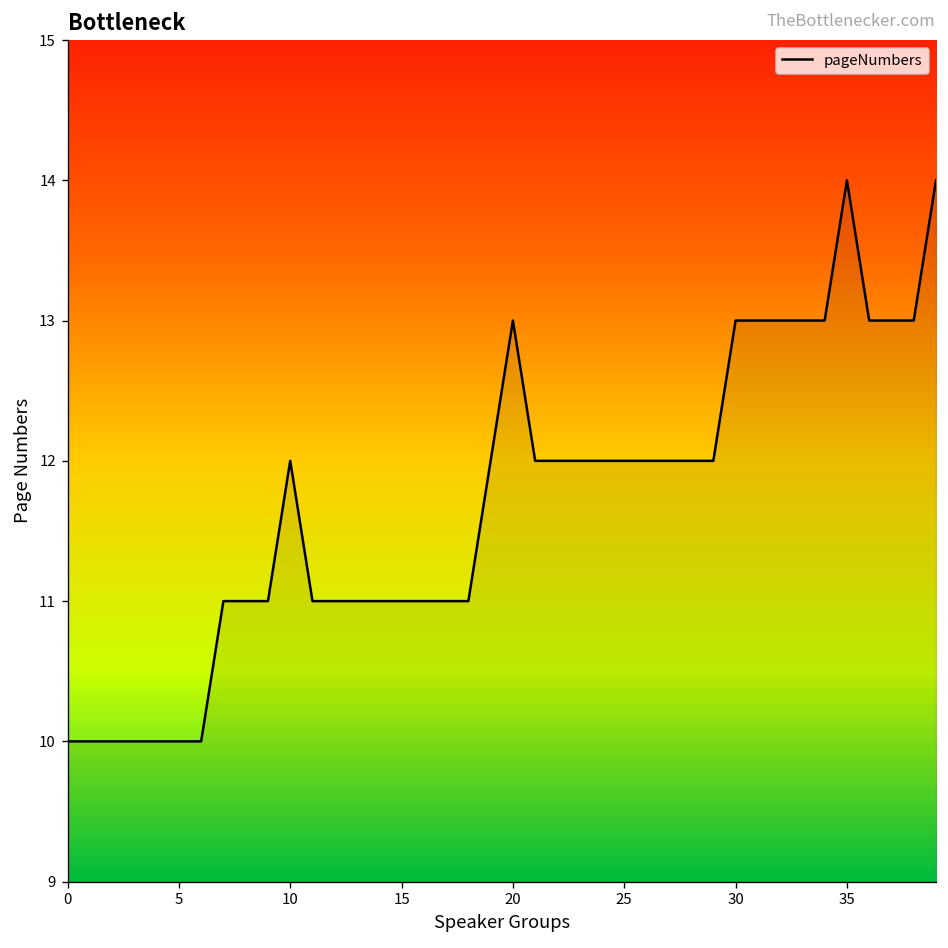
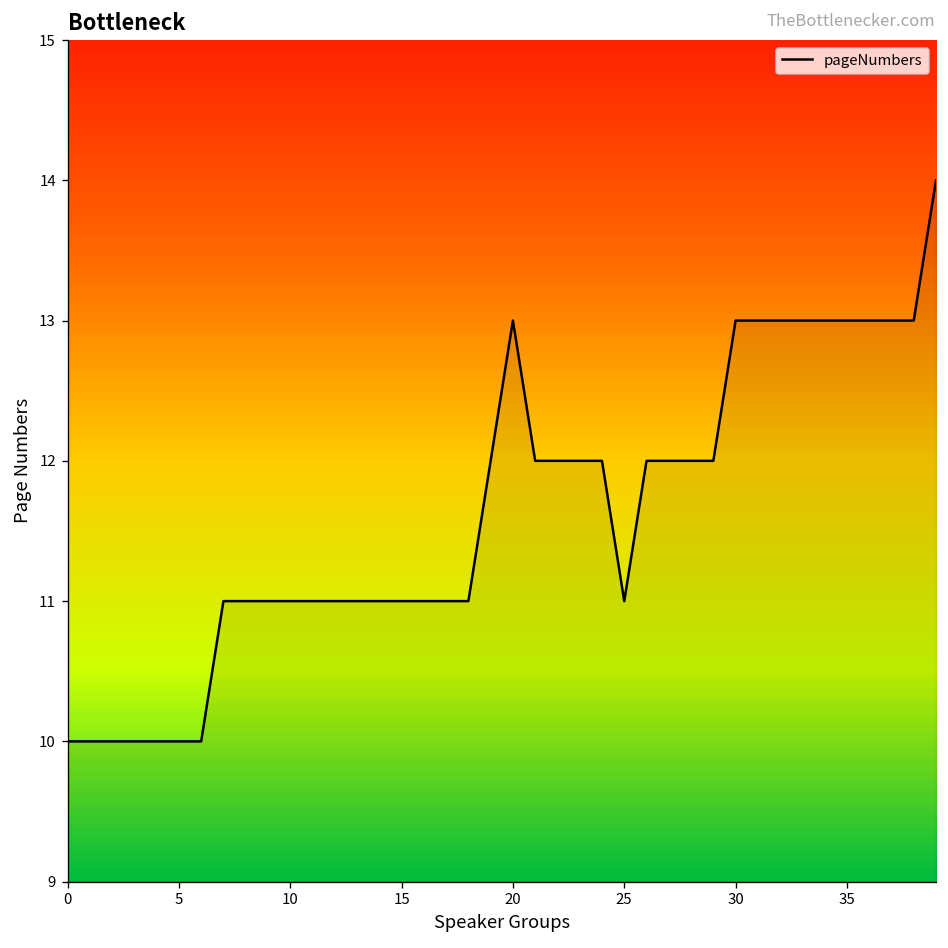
10: 12 -> 11
25: 12 -> 11
35: 14 -> 13
